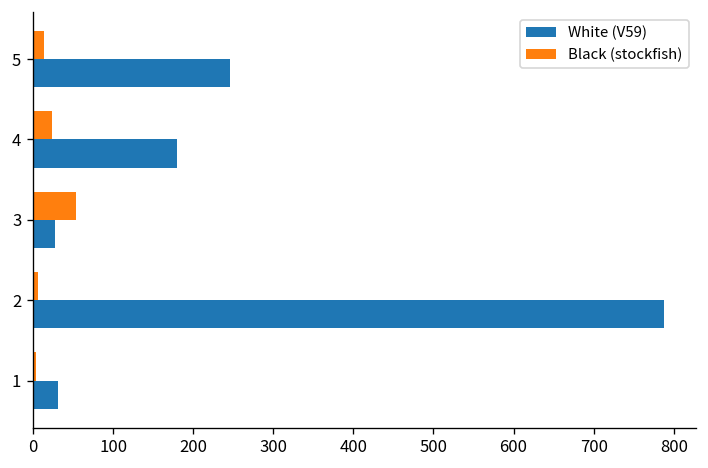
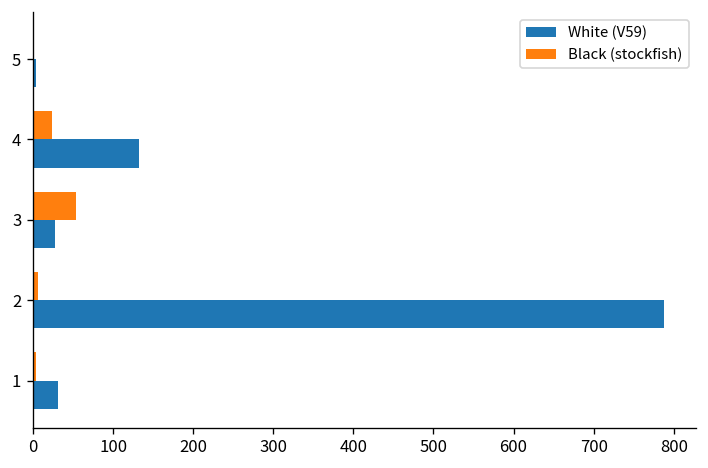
Black (stockfish), 5: 10 -> 0
White (V59), 5: 250 -> 0
White (V59), 4: 180 -> 130
